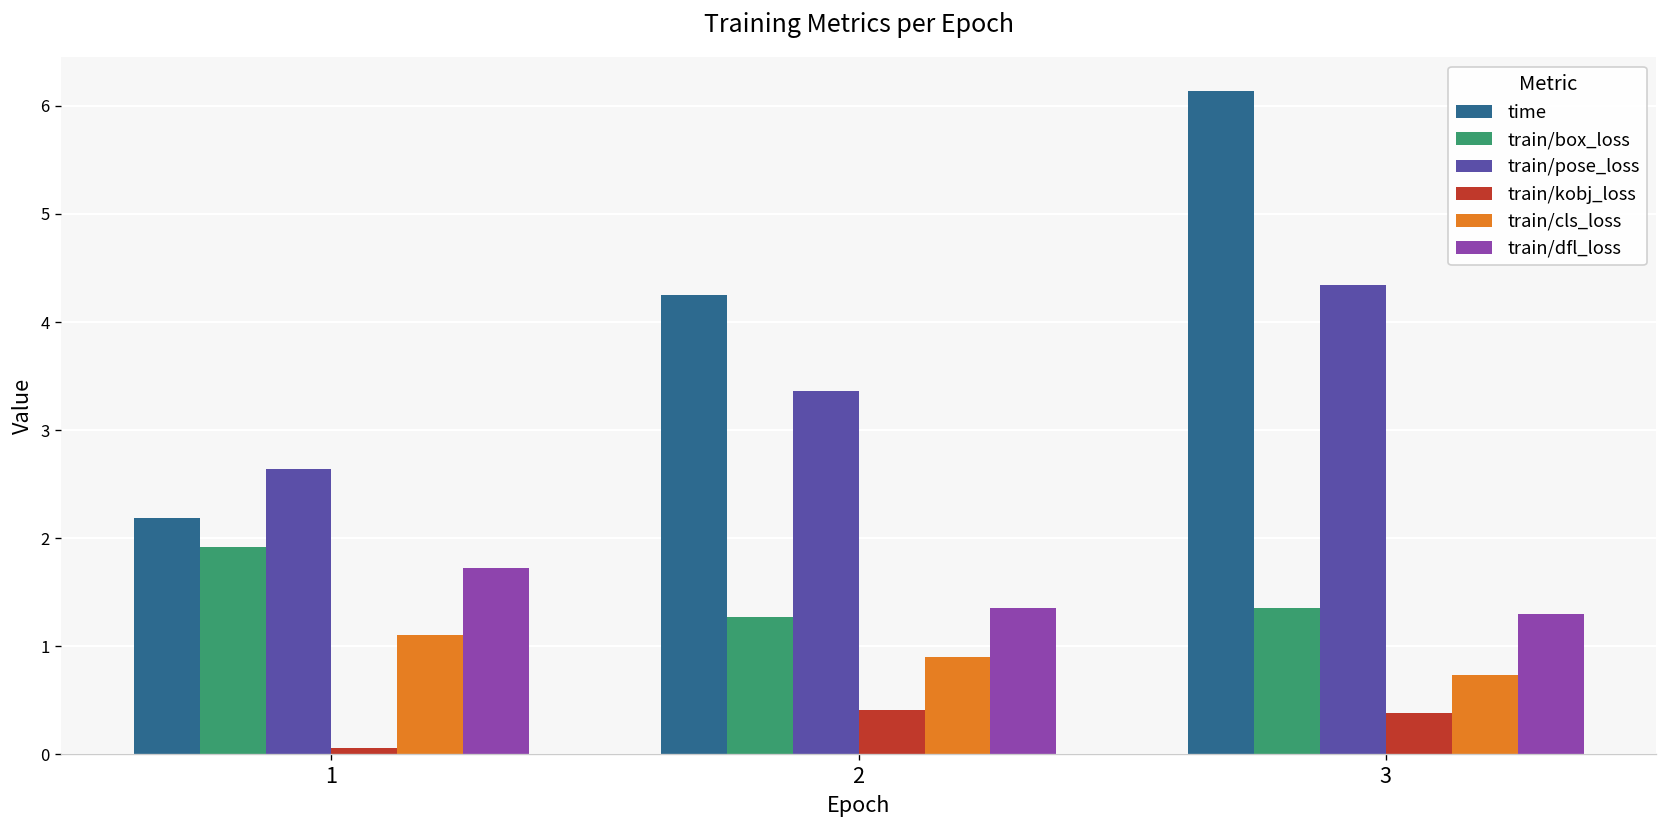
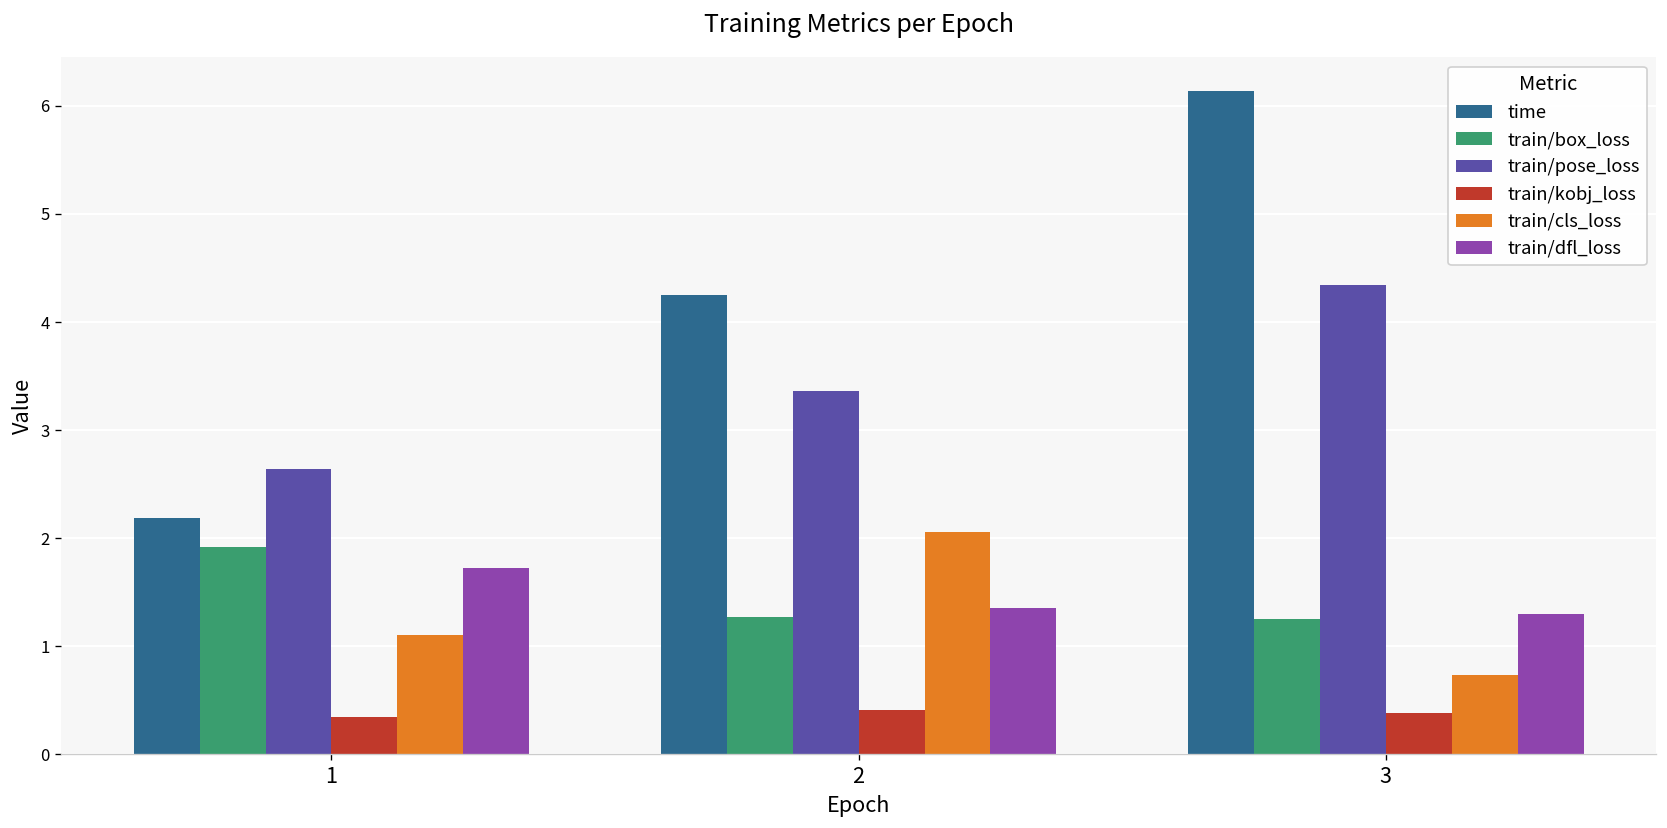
train/kobj_loss, 1: 0.1 -> 0.3
train/cls_loss, 2: 0.9 -> 2.1
train/box_loss, 3: 1.4 -> 1.3
